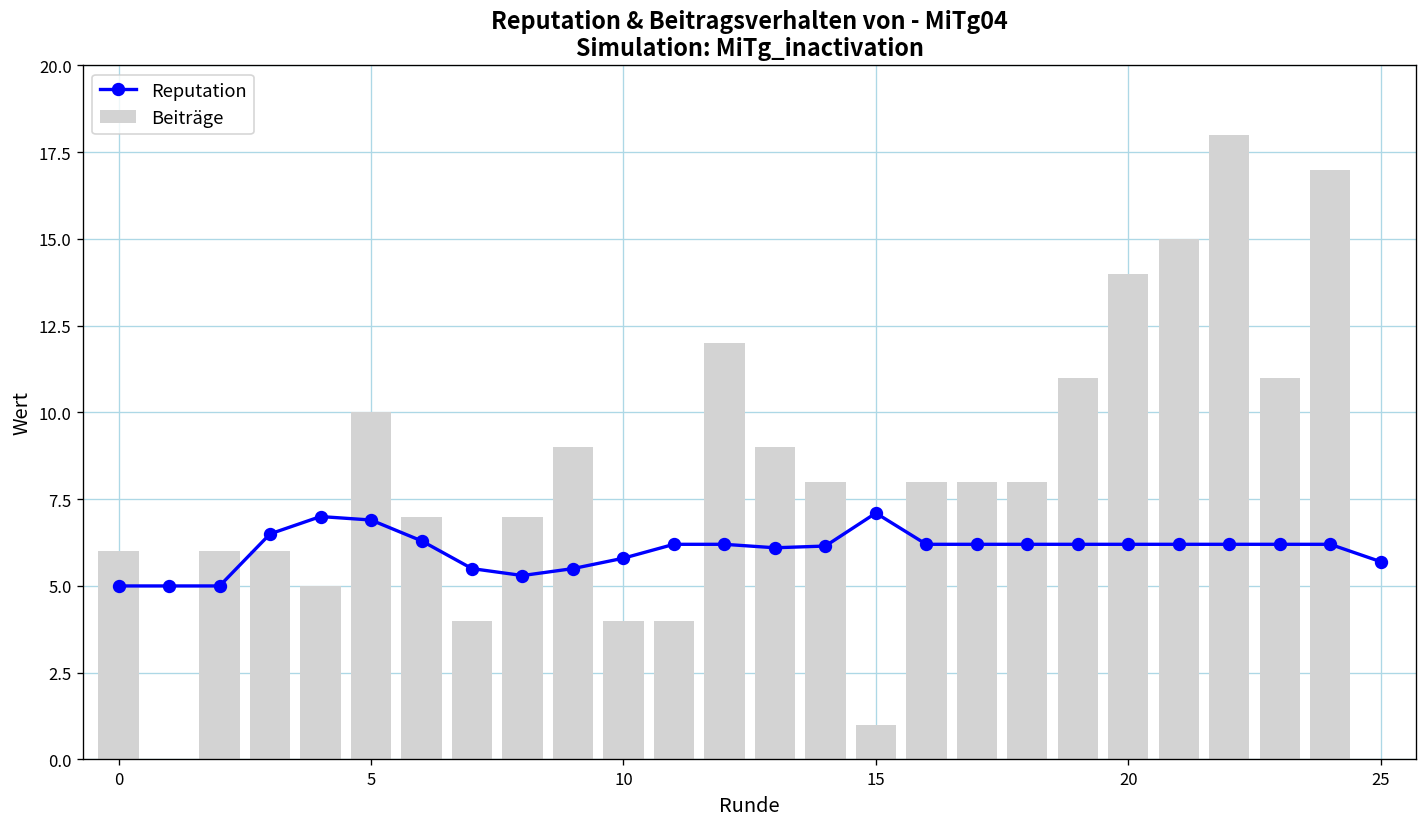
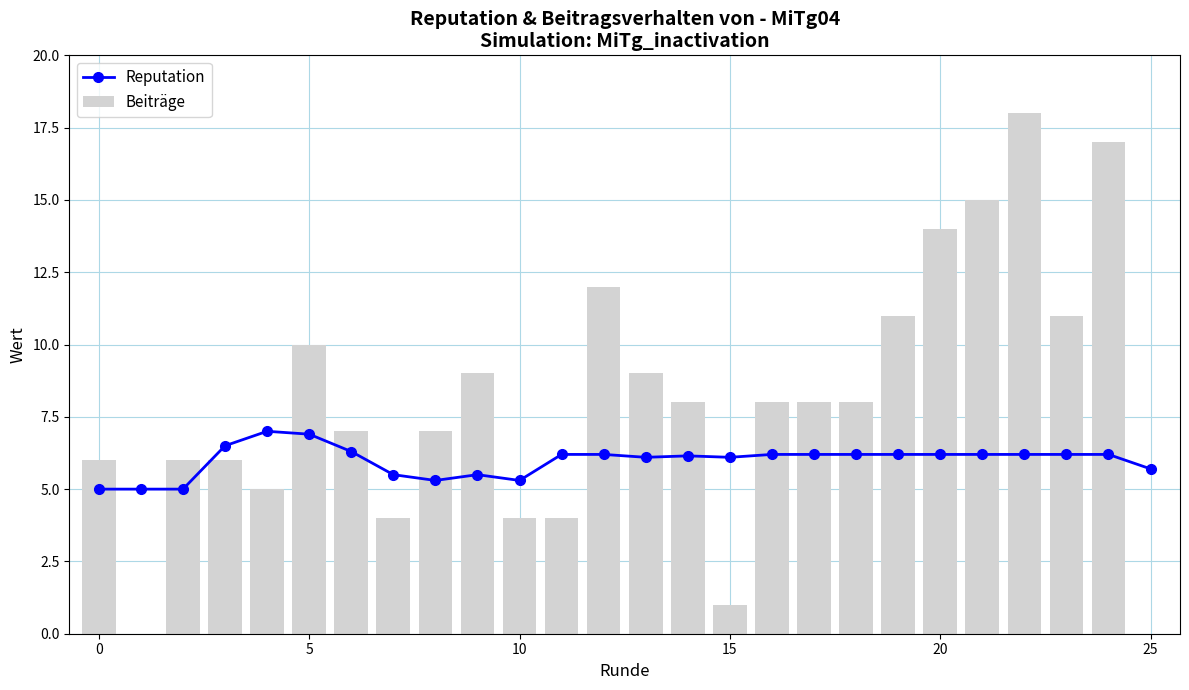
Reputation, 10: 5.8 -> 5.3
Reputation, 15: 7.1 -> 6.1
